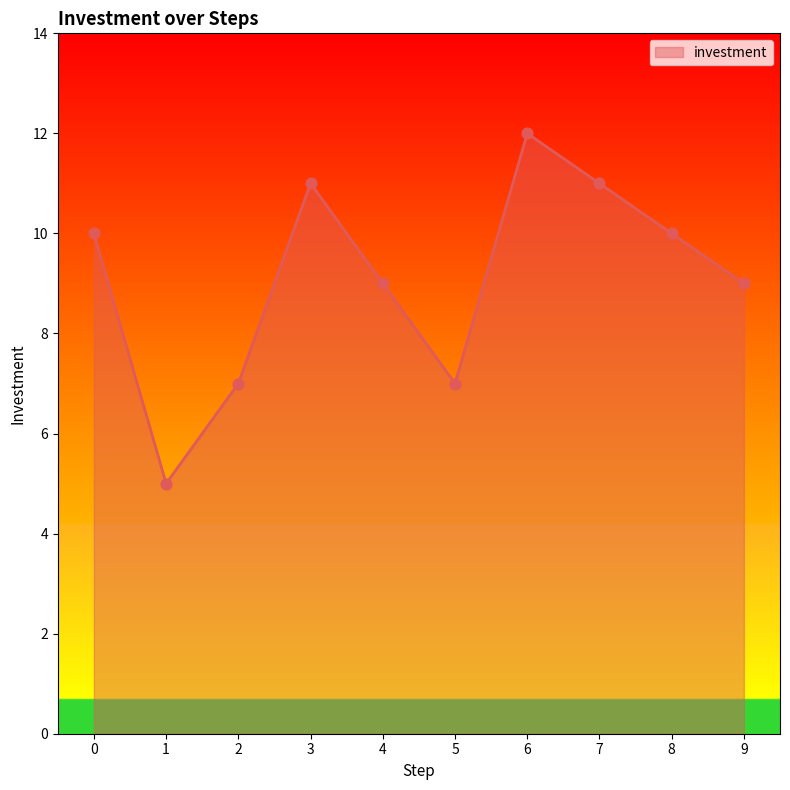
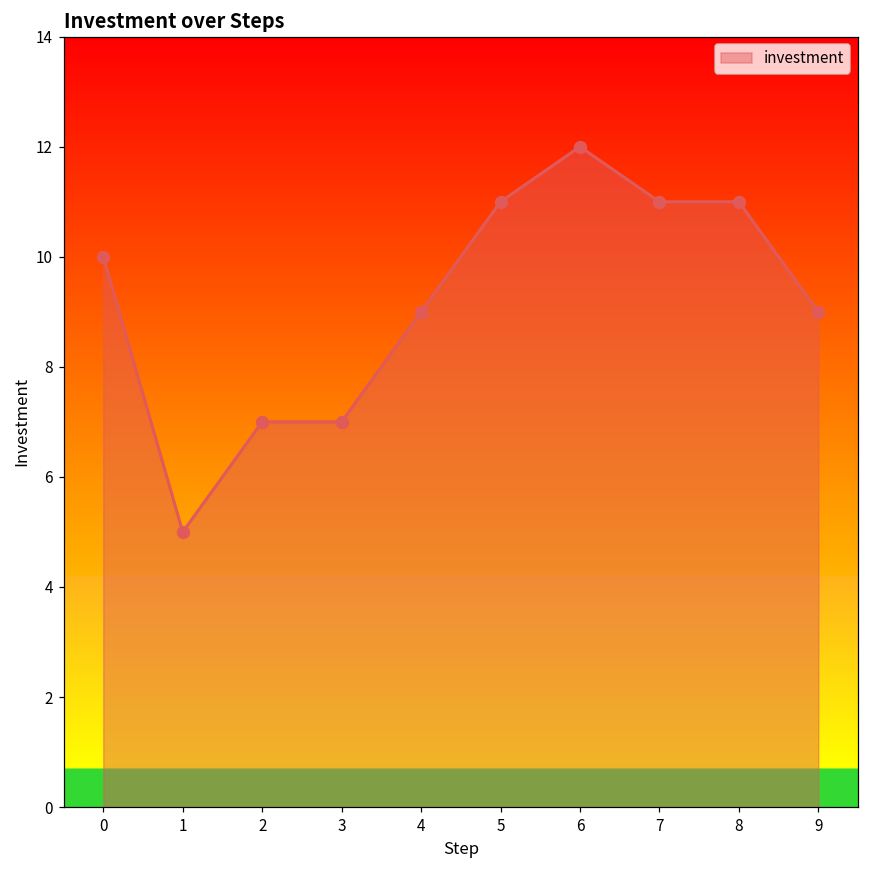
3: 11 -> 7
5: 7 -> 11
8: 10 -> 11
